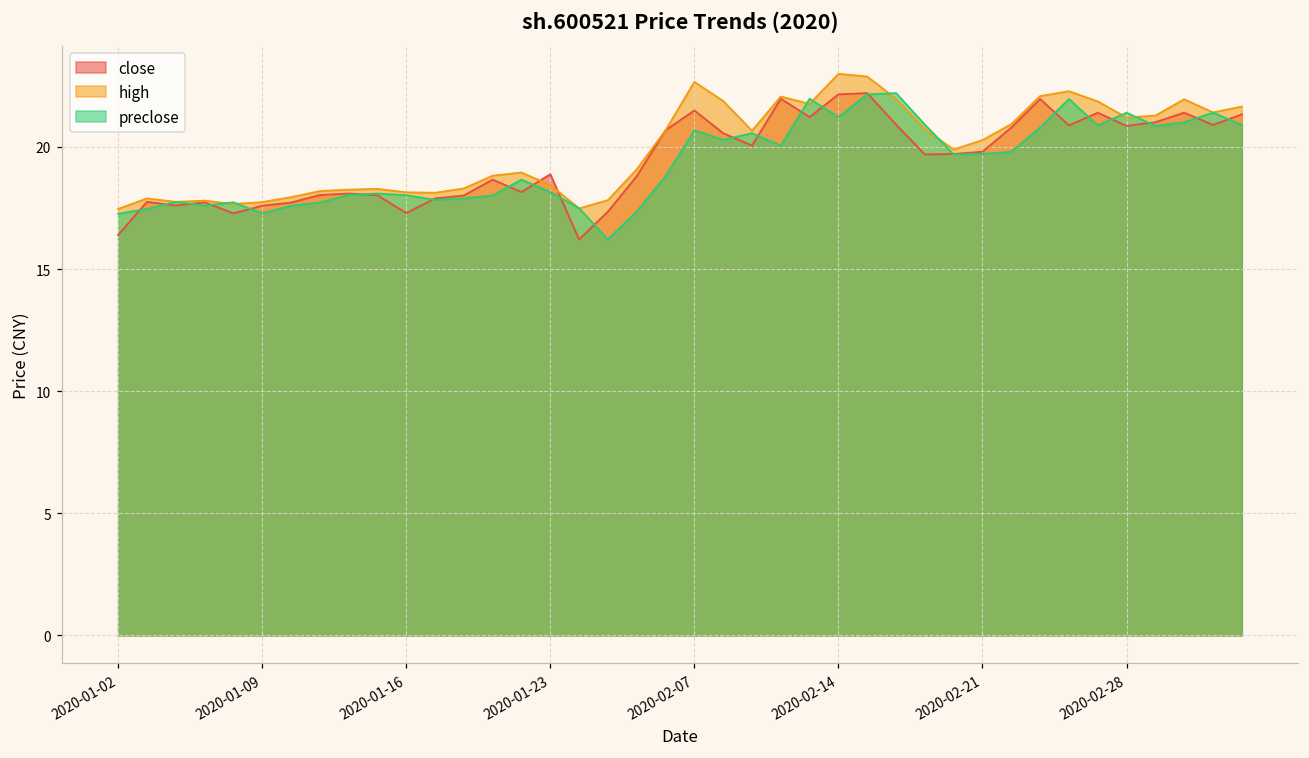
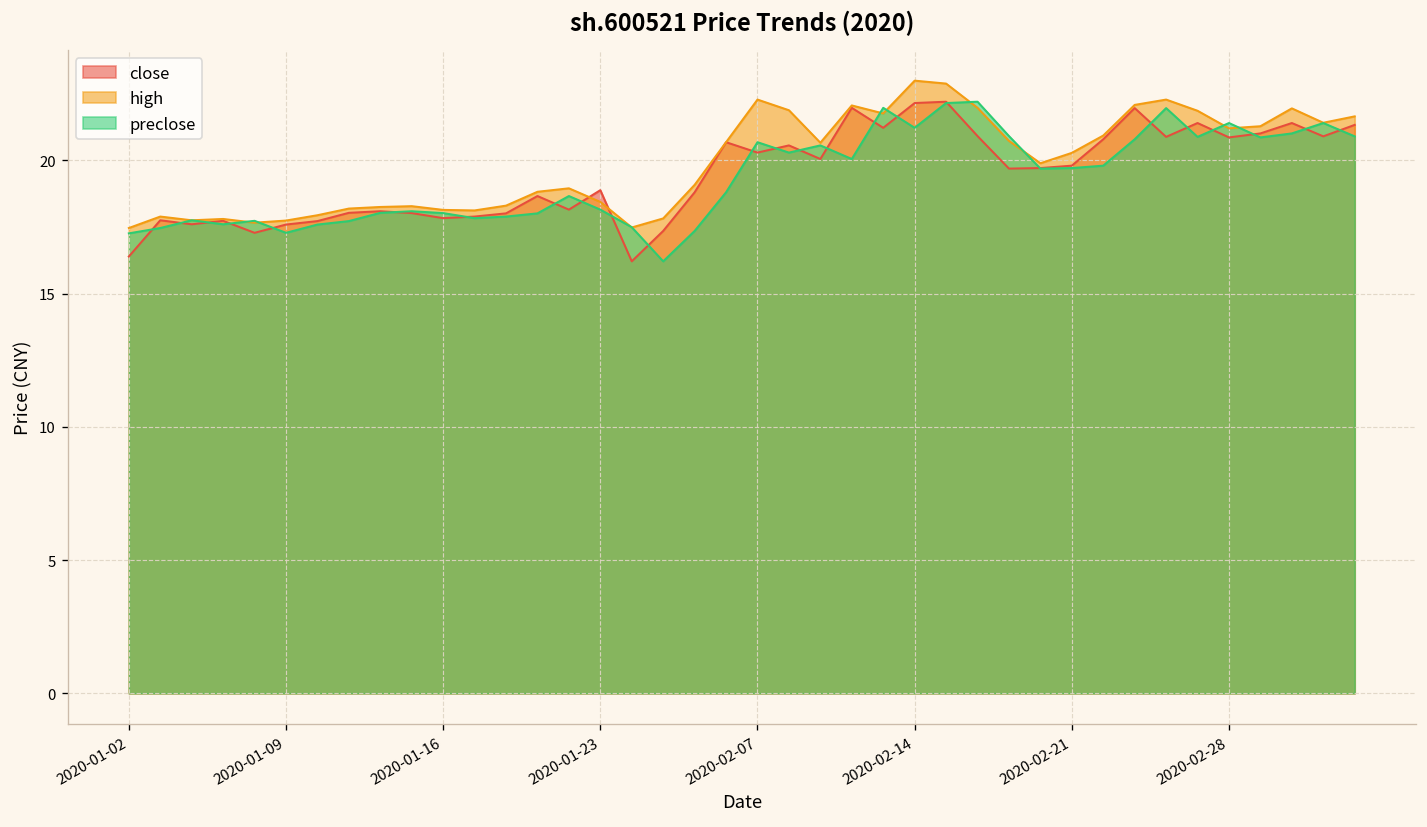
close, 2020-01-16: 17.3 -> 17.8
close, 2020-02-07: 21.5 -> 20.3
high, 2020-02-07: 22.7 -> 22.3
